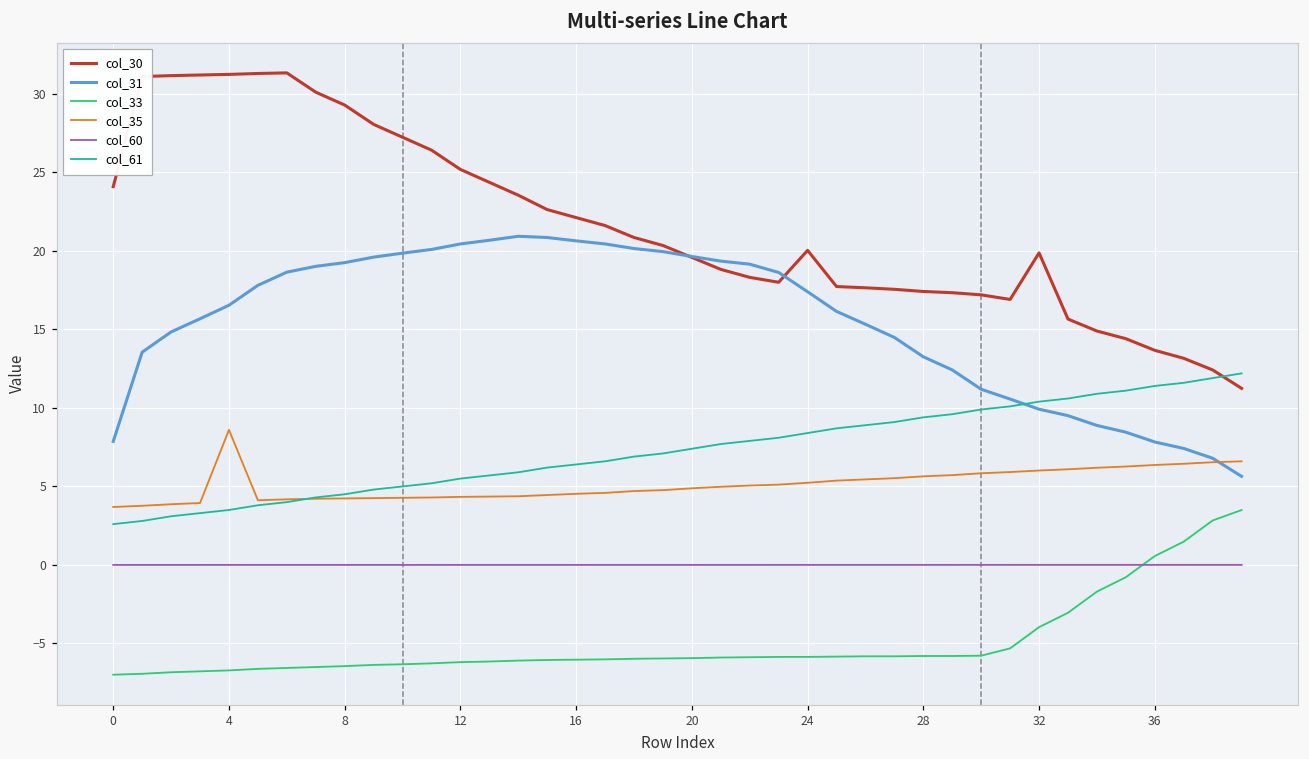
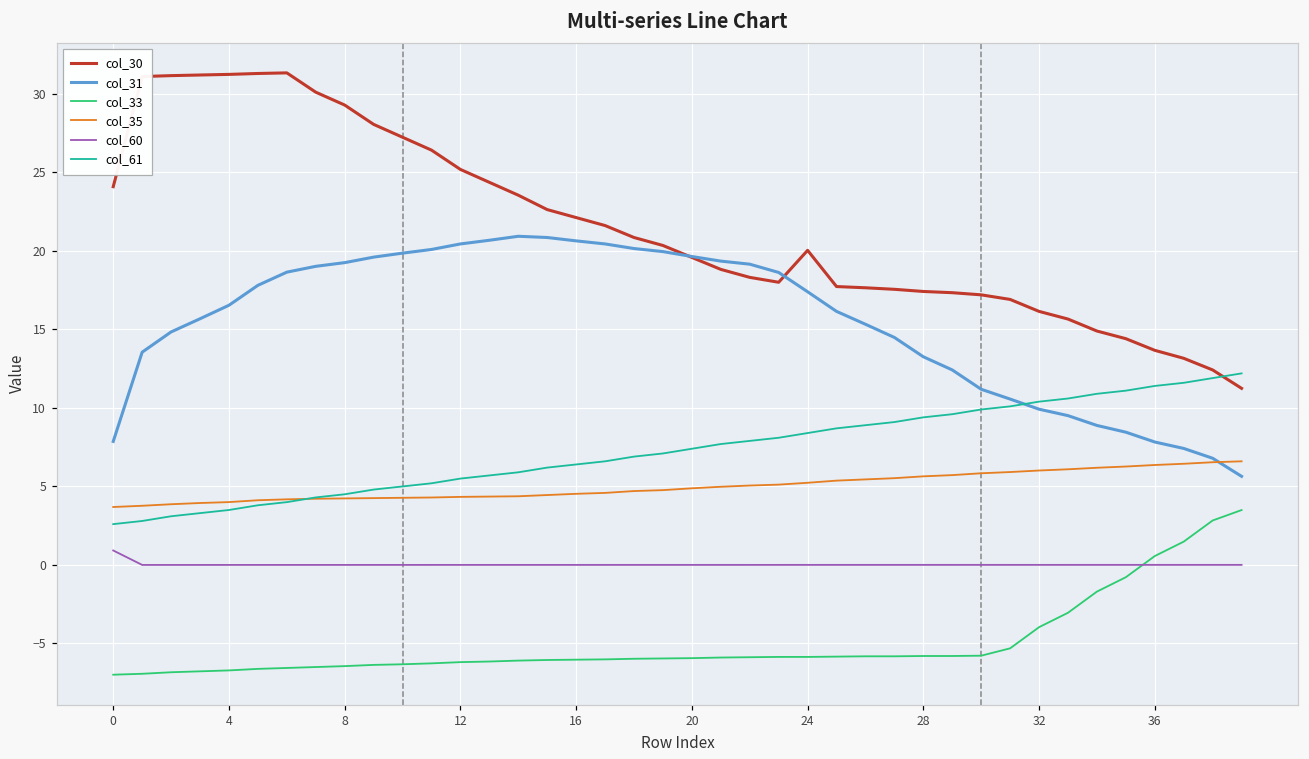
col_60, 0: 0.0 -> 0.9
col_35, 4: 8.6 -> 4.0
col_30, 32: 19.9 -> 16.1
